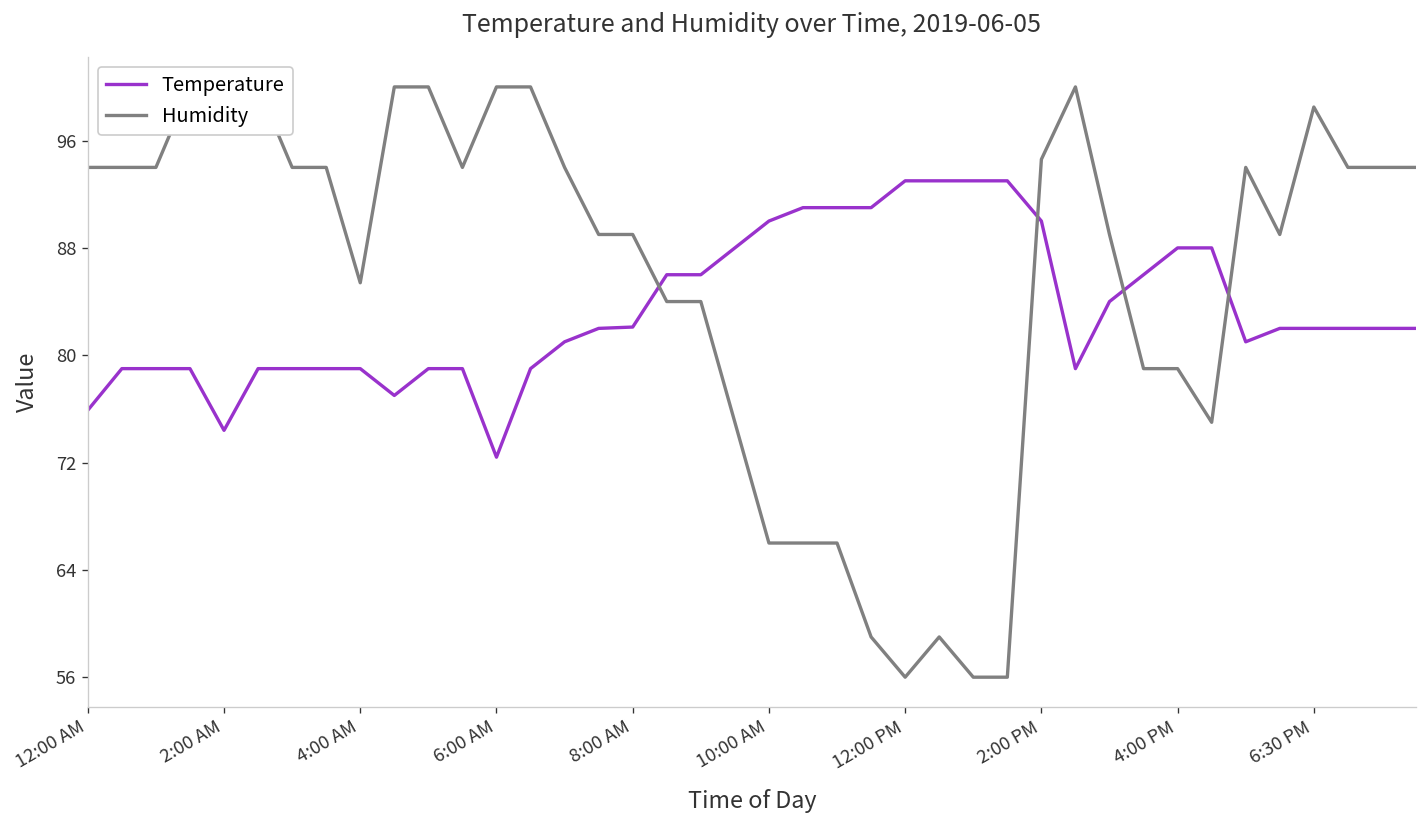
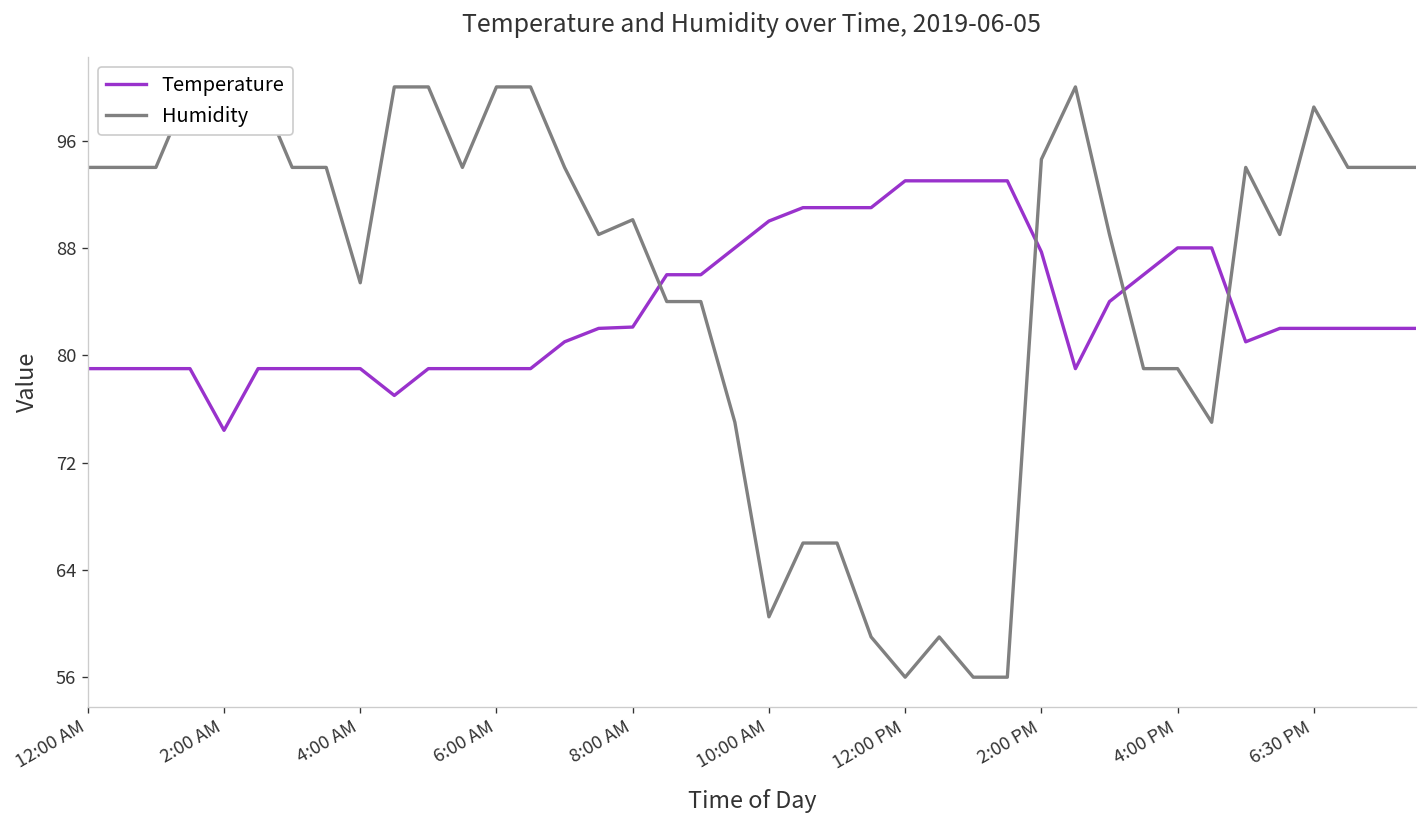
Temperature, 12:00 AM: 75.9 -> 79.0
Temperature, 6:00 AM: 72.4 -> 79.0
Humidity, 8:00 AM: 89.0 -> 90.1
Humidity, 10:00 AM: 66.0 -> 60.5
Temperature, 2:00 PM: 90.0 -> 87.7
